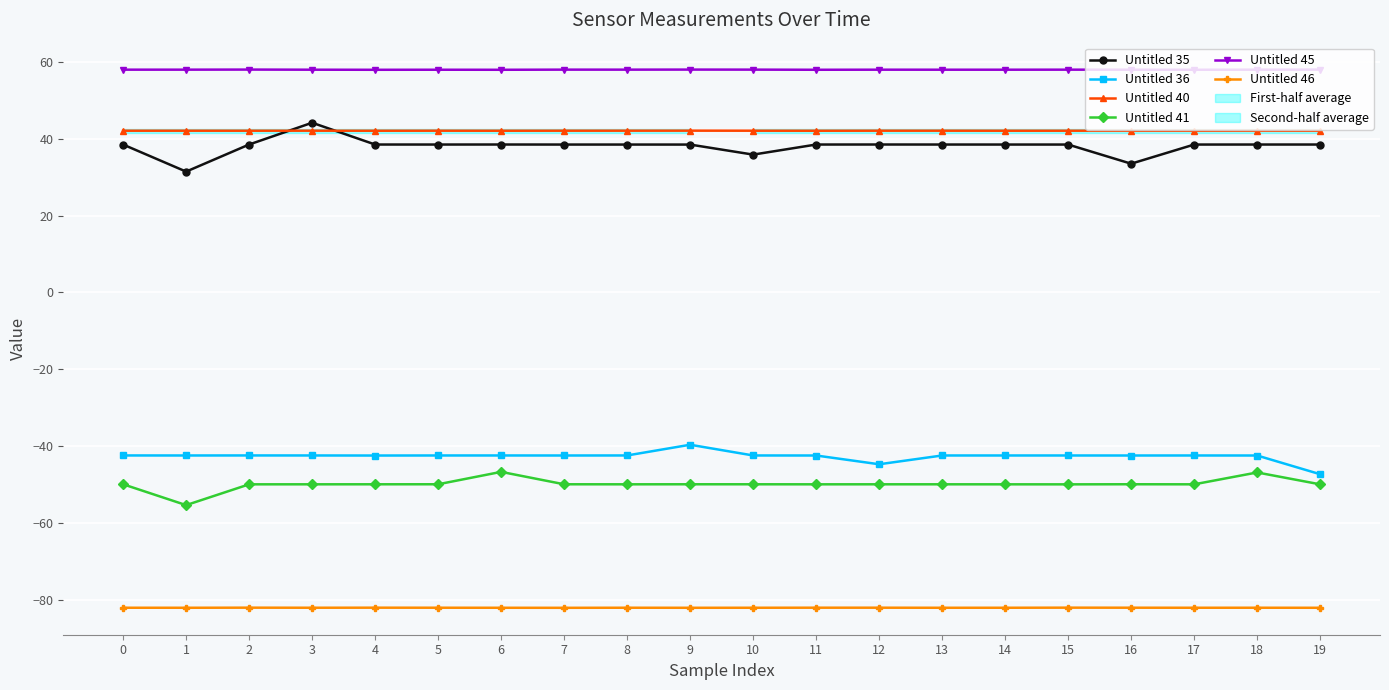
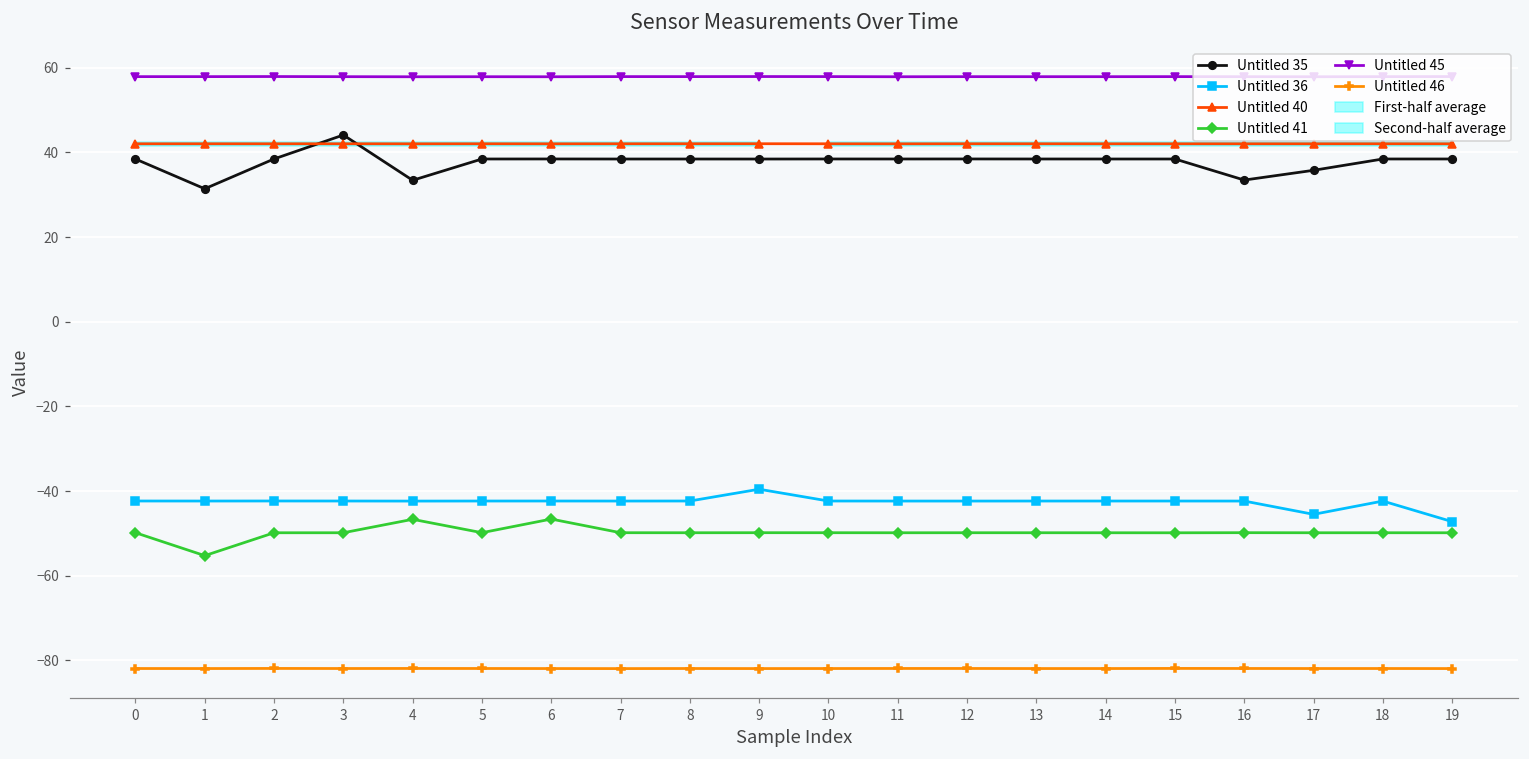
Untitled 35, 4: 38 -> 33
Untitled 41, 4: -50 -> -47
Untitled 35, 10: 36 -> 38
Untitled 36, 12: -45 -> -42
Untitled 35, 17: 38 -> 36
Untitled 36, 17: -42 -> -46
Untitled 41, 18: -47 -> -50
